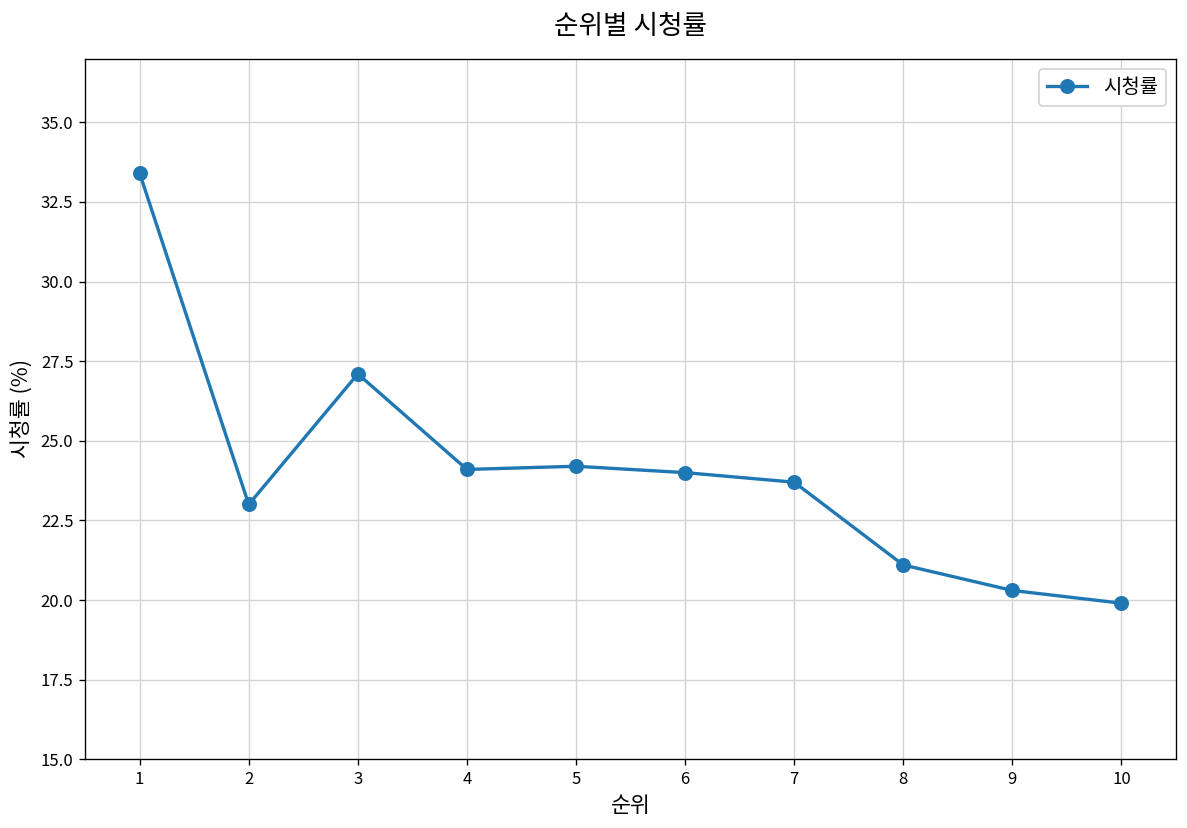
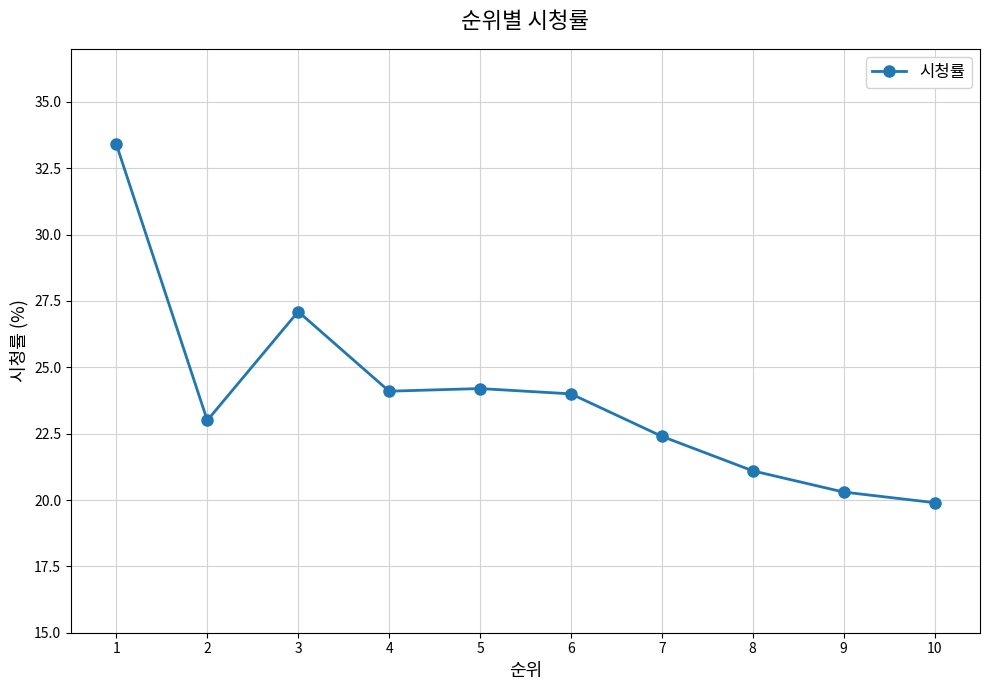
7: 23.7 -> 22.4
